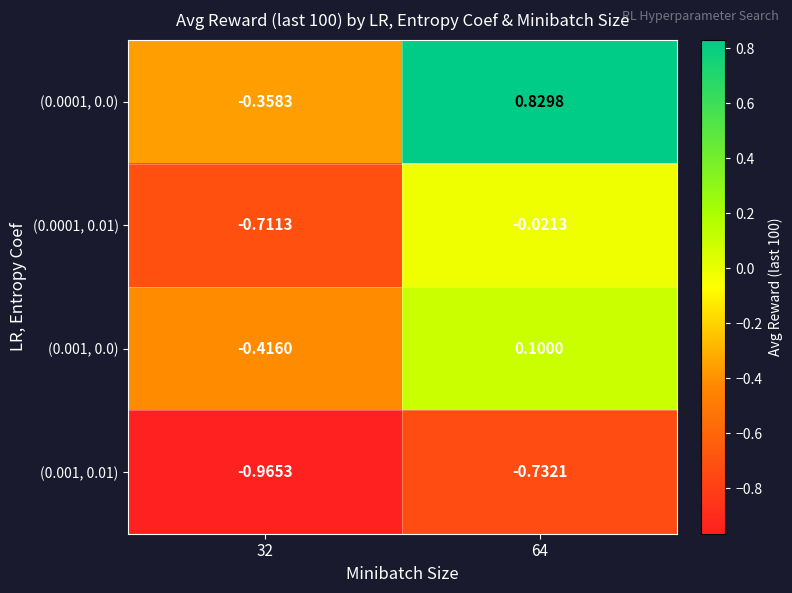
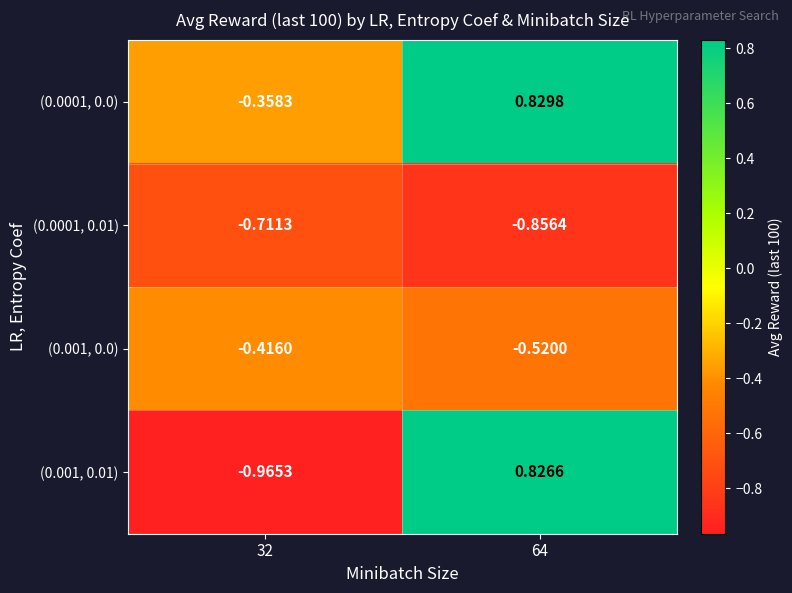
(0.0001, 0.01), 64: -0.0213 -> -0.8564
(0.001, 0.0), 64: 0.1000 -> -0.5200
(0.001, 0.01), 64: -0.7321 -> 0.8266
